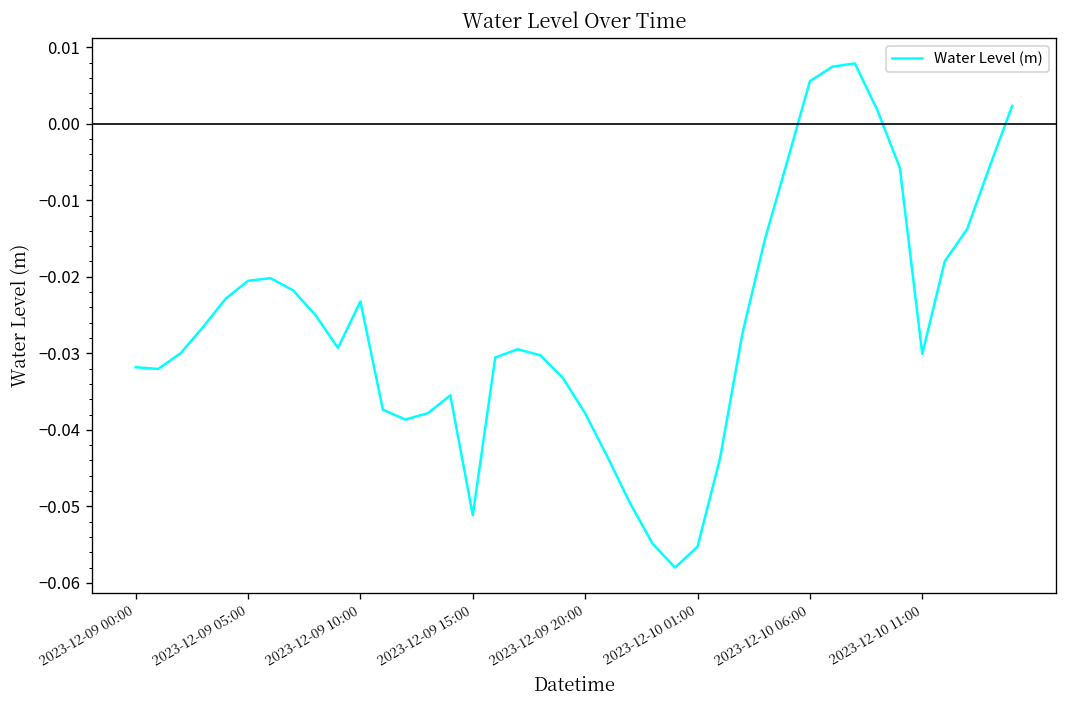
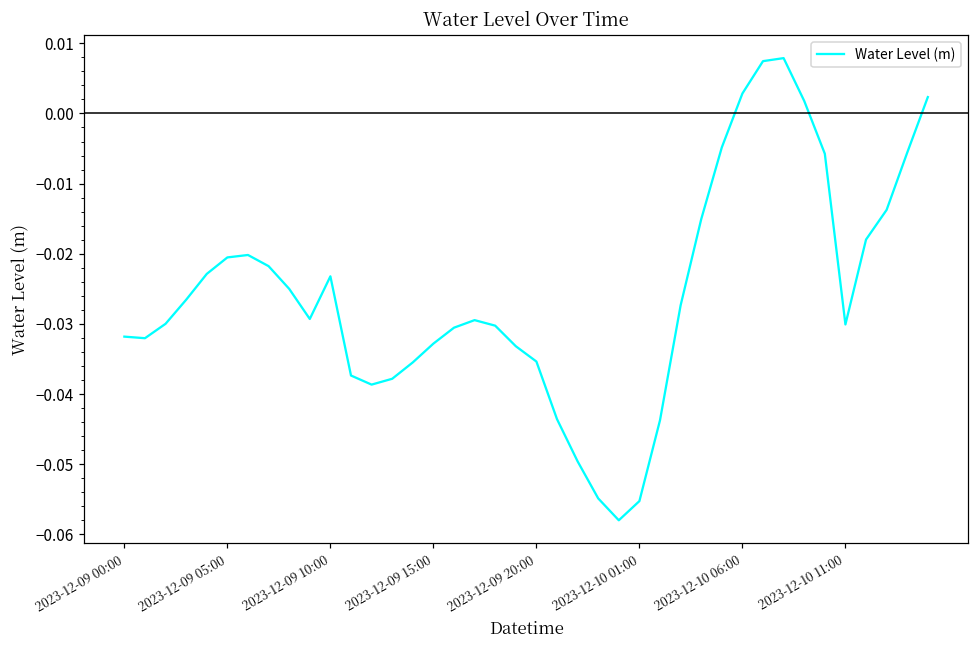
2023-12-09 15:00: -0.051 -> -0.033
2023-12-09 20:00: -0.038 -> -0.035
2023-12-10 06:00: 0.006 -> 0.003
